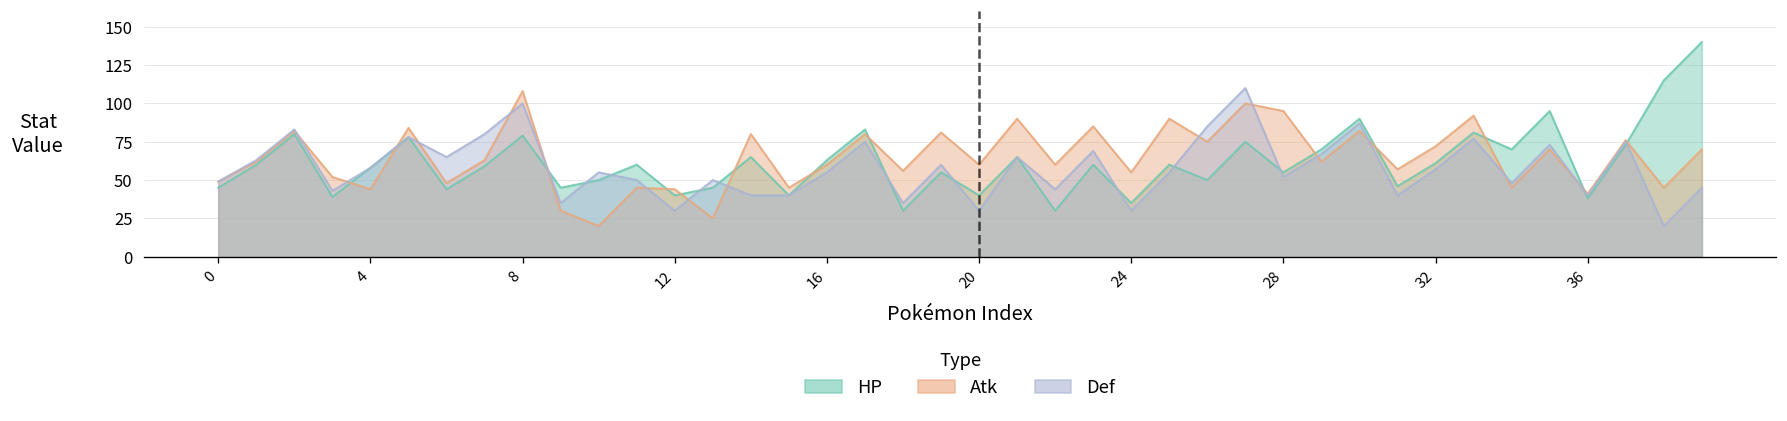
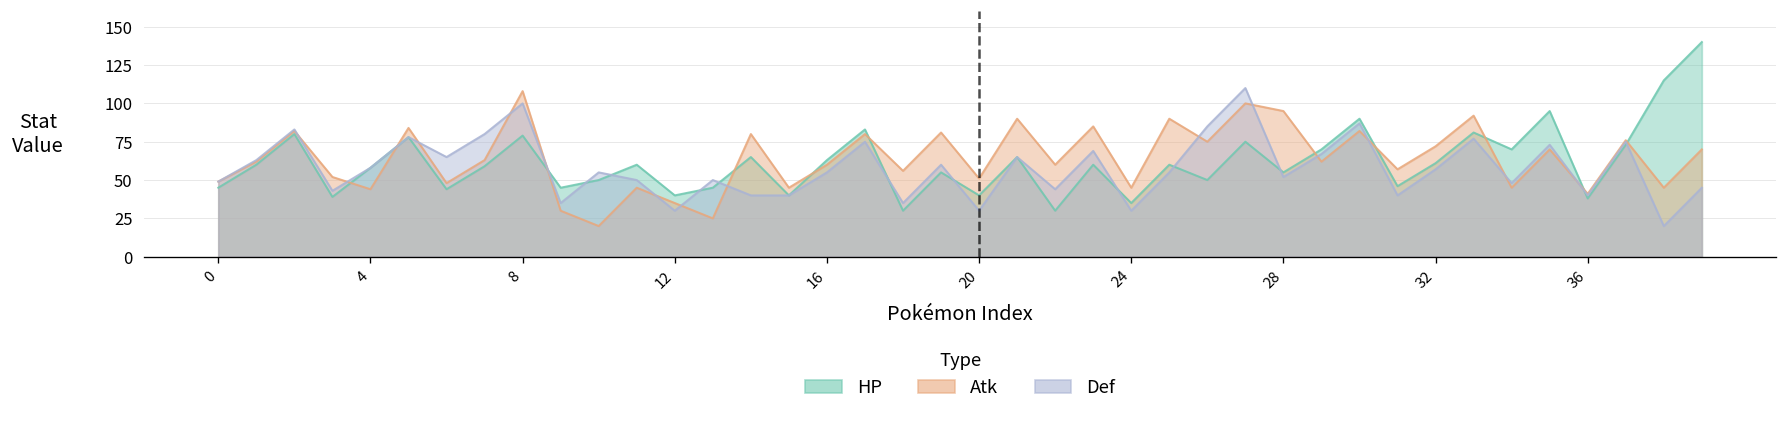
Atk, 12: 44 -> 35
Atk, 20: 60 -> 51
Atk, 24: 55 -> 45
